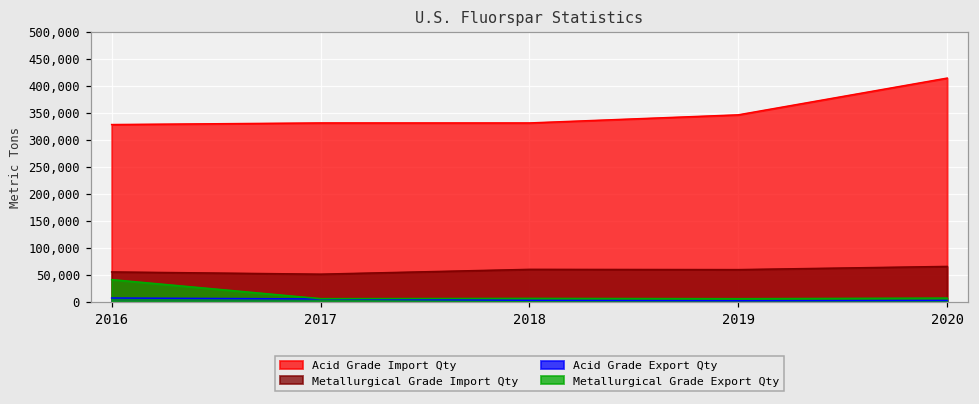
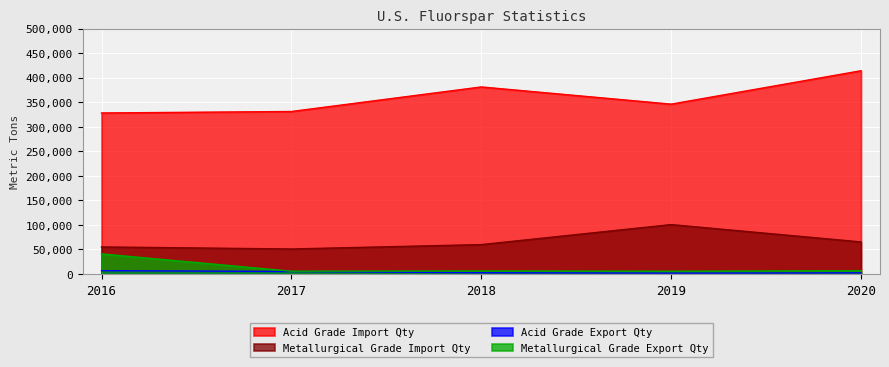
Acid Grade Import Qty, 2018: 330,000 -> 380,000
Metallurgical Grade Import Qty, 2019: 60,000 -> 100,000
